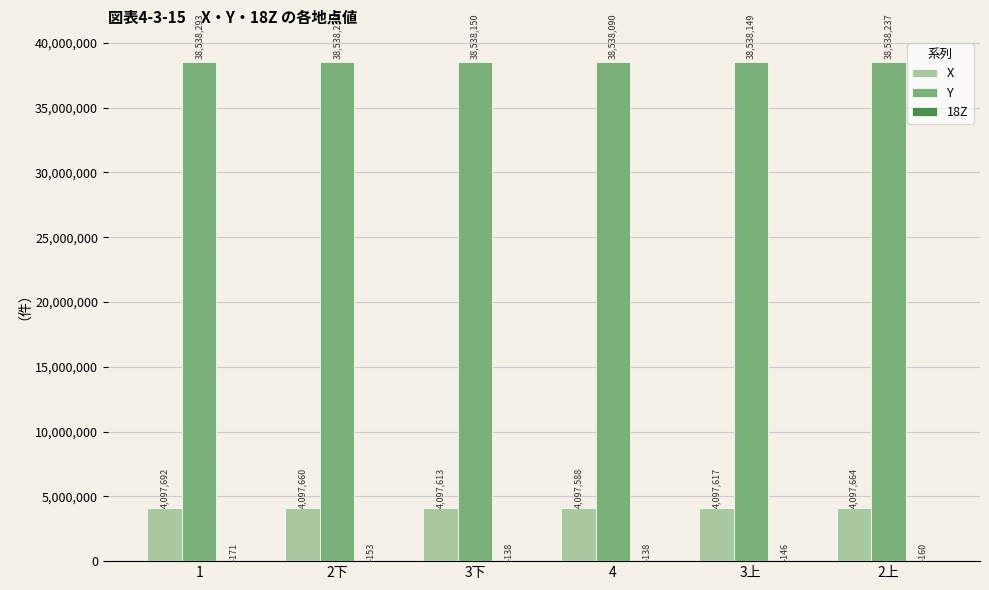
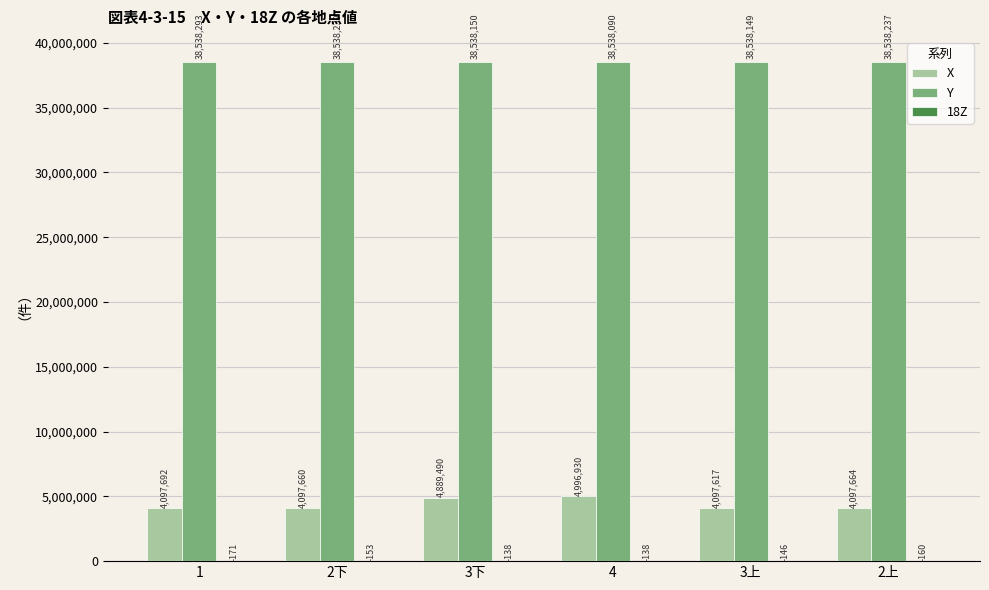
X, 3下: 4,097,613 -> 4,889,490
X, 4: 4,097,588 -> 4,996,930
